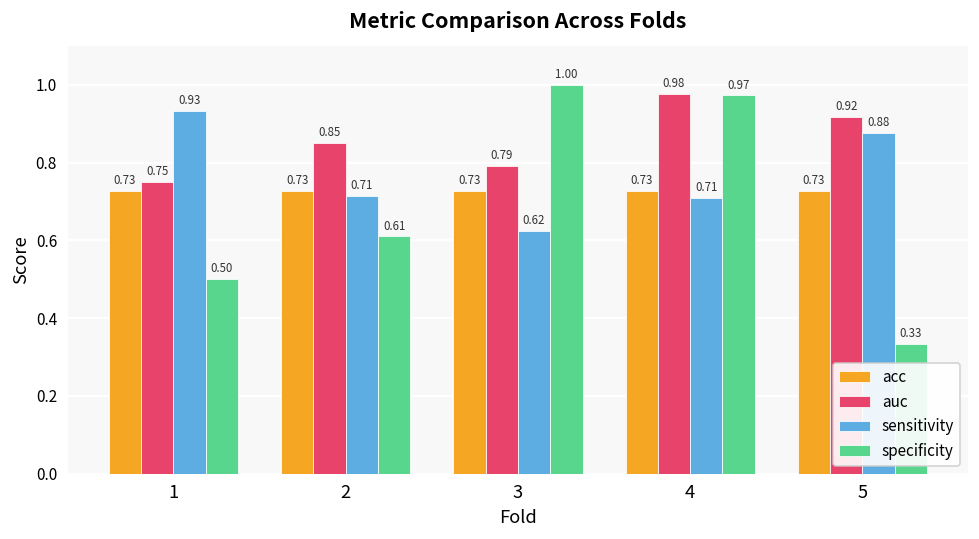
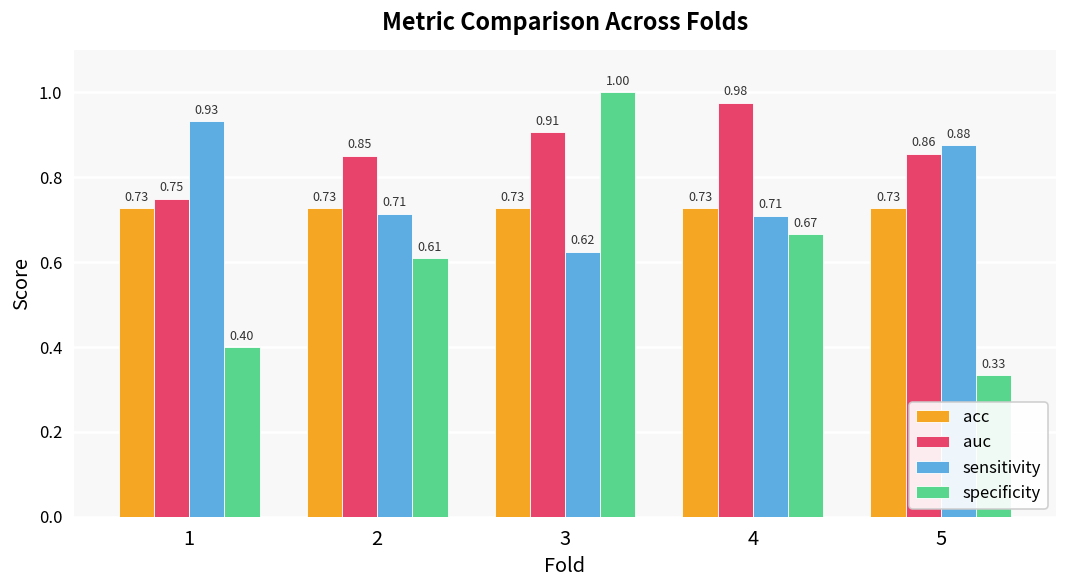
specificity, 1: 0.50 -> 0.40
auc, 3: 0.79 -> 0.91
specificity, 4: 0.97 -> 0.67
auc, 5: 0.92 -> 0.86
